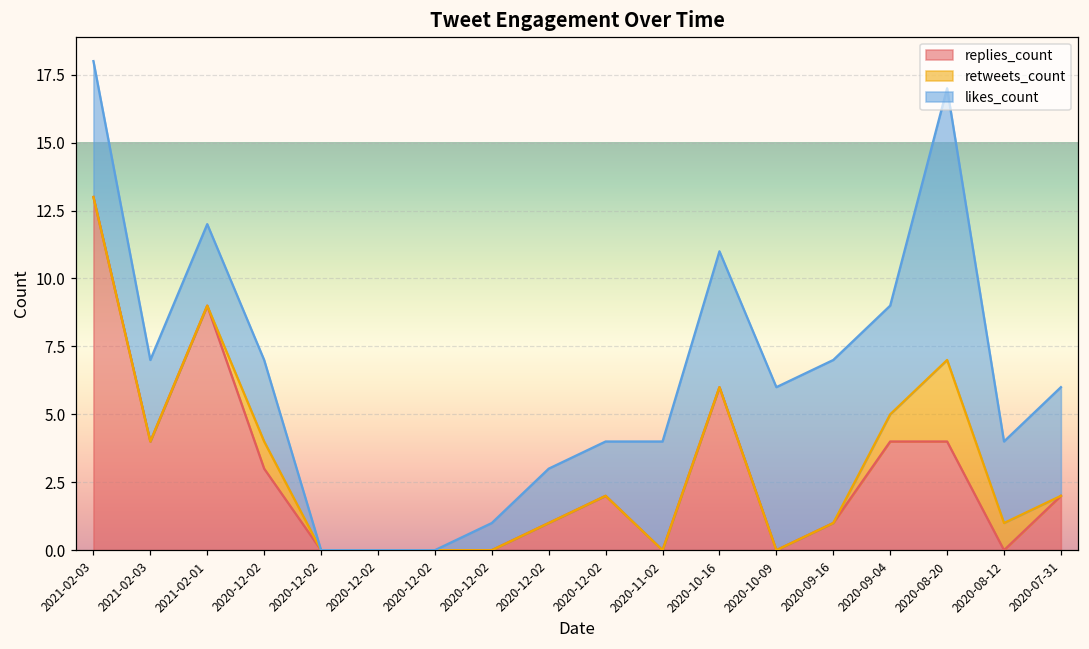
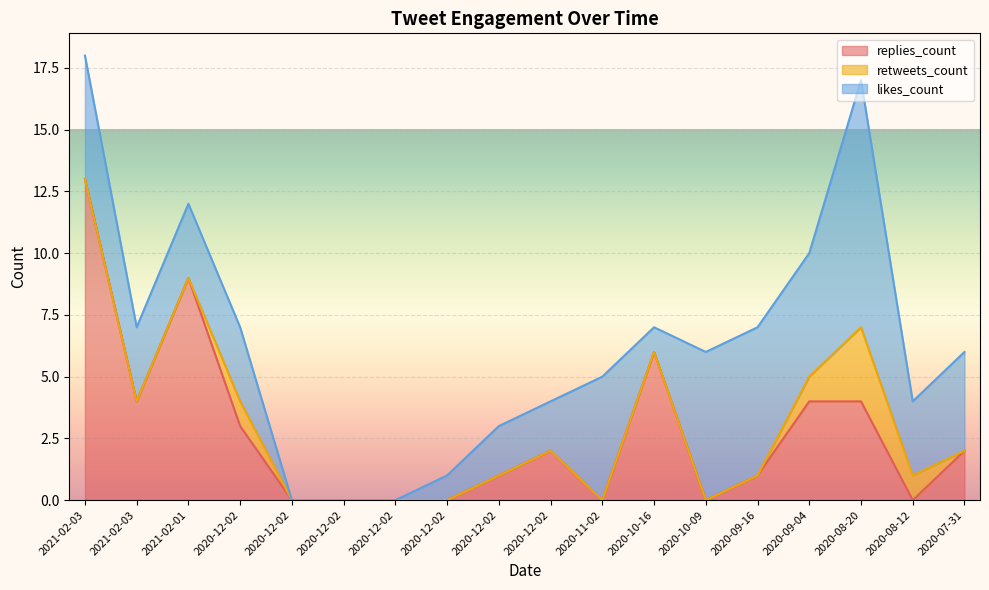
likes_count, 2020-11-02: 4 -> 5
likes_count, 2020-10-16: 5 -> 1
likes_count, 2020-09-04: 4 -> 5
